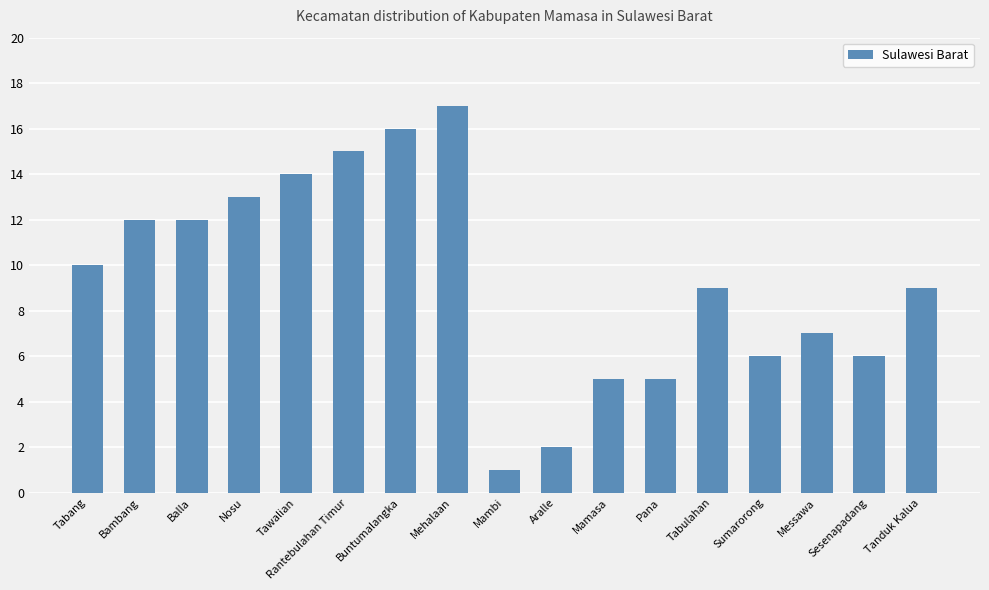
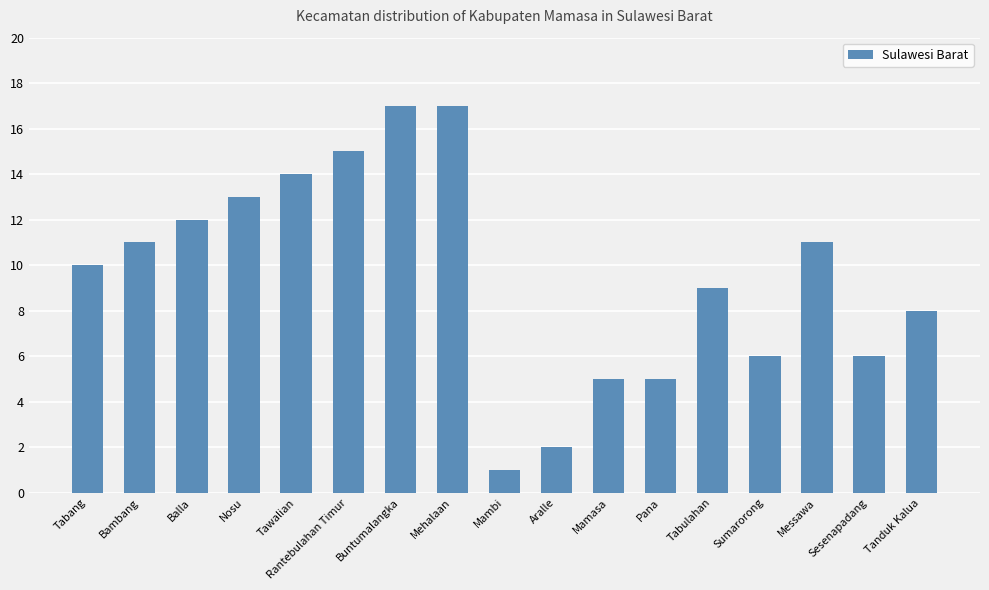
Bambang: 12 -> 11
Buntumalangka: 16 -> 17
Messawa: 7 -> 11
Tanduk Kalua: 9 -> 8
